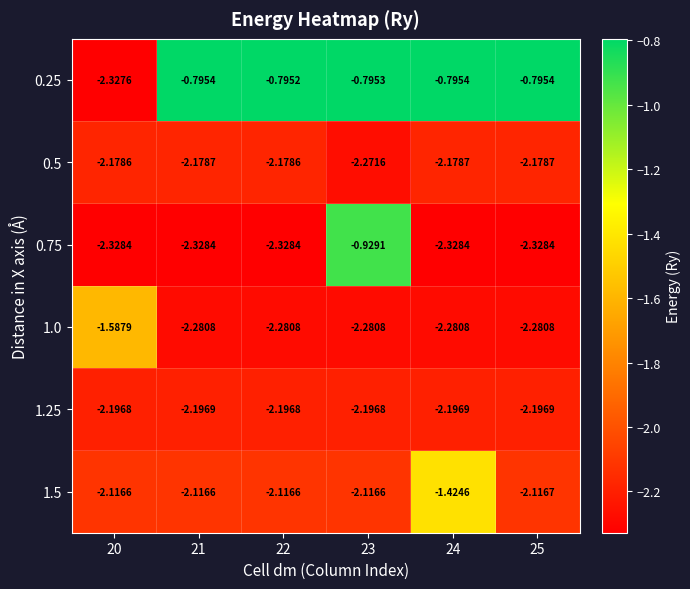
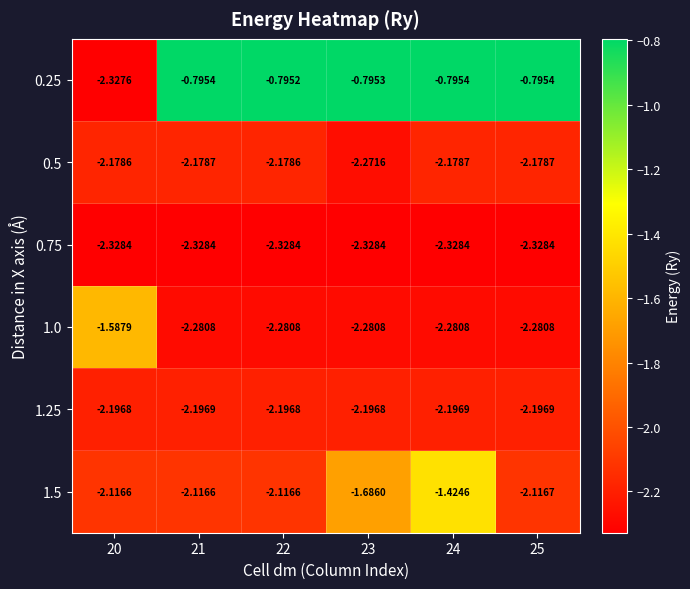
0.75, 23: -0.9291 -> -2.3284
1.5, 23: -2.1166 -> -1.6860
